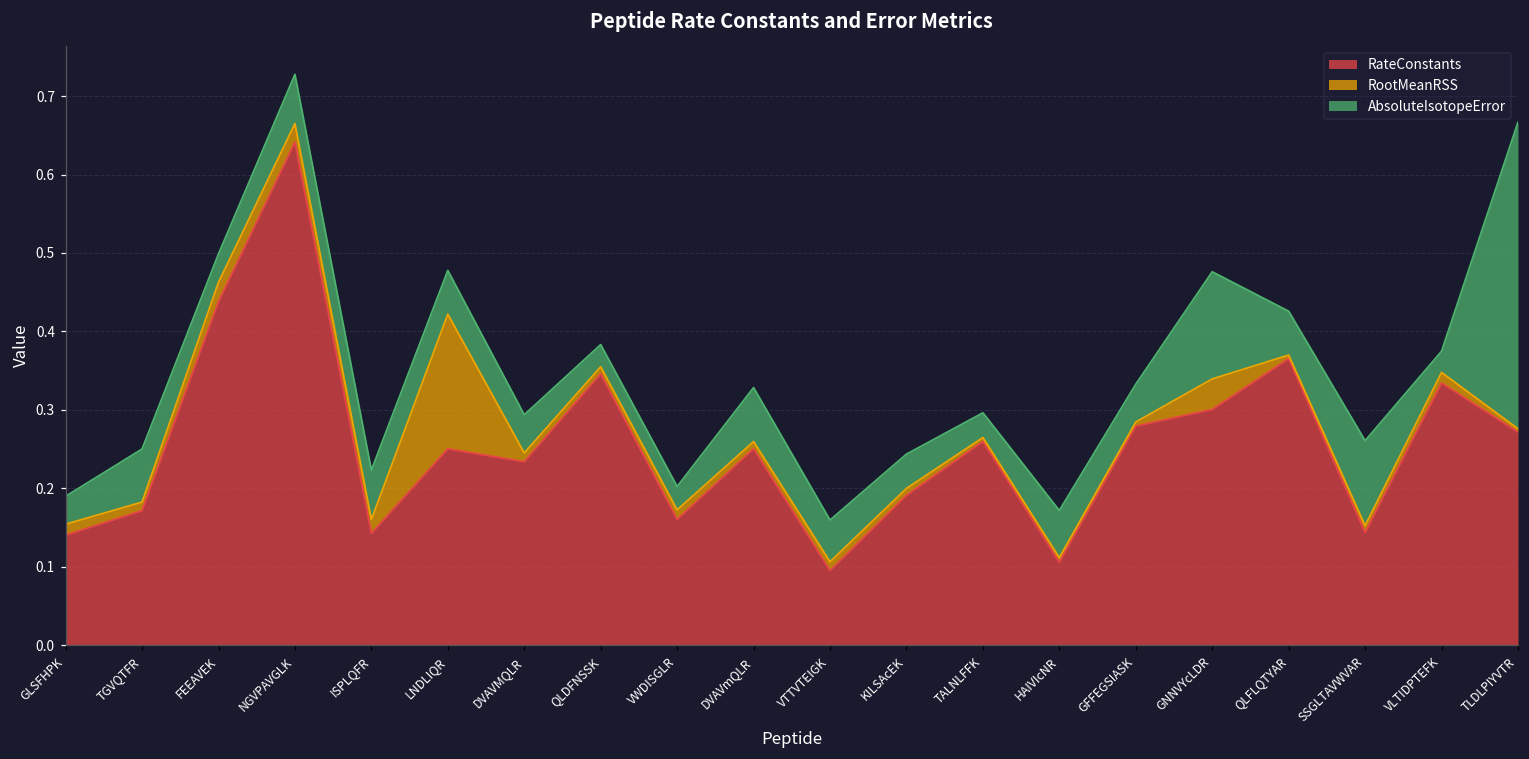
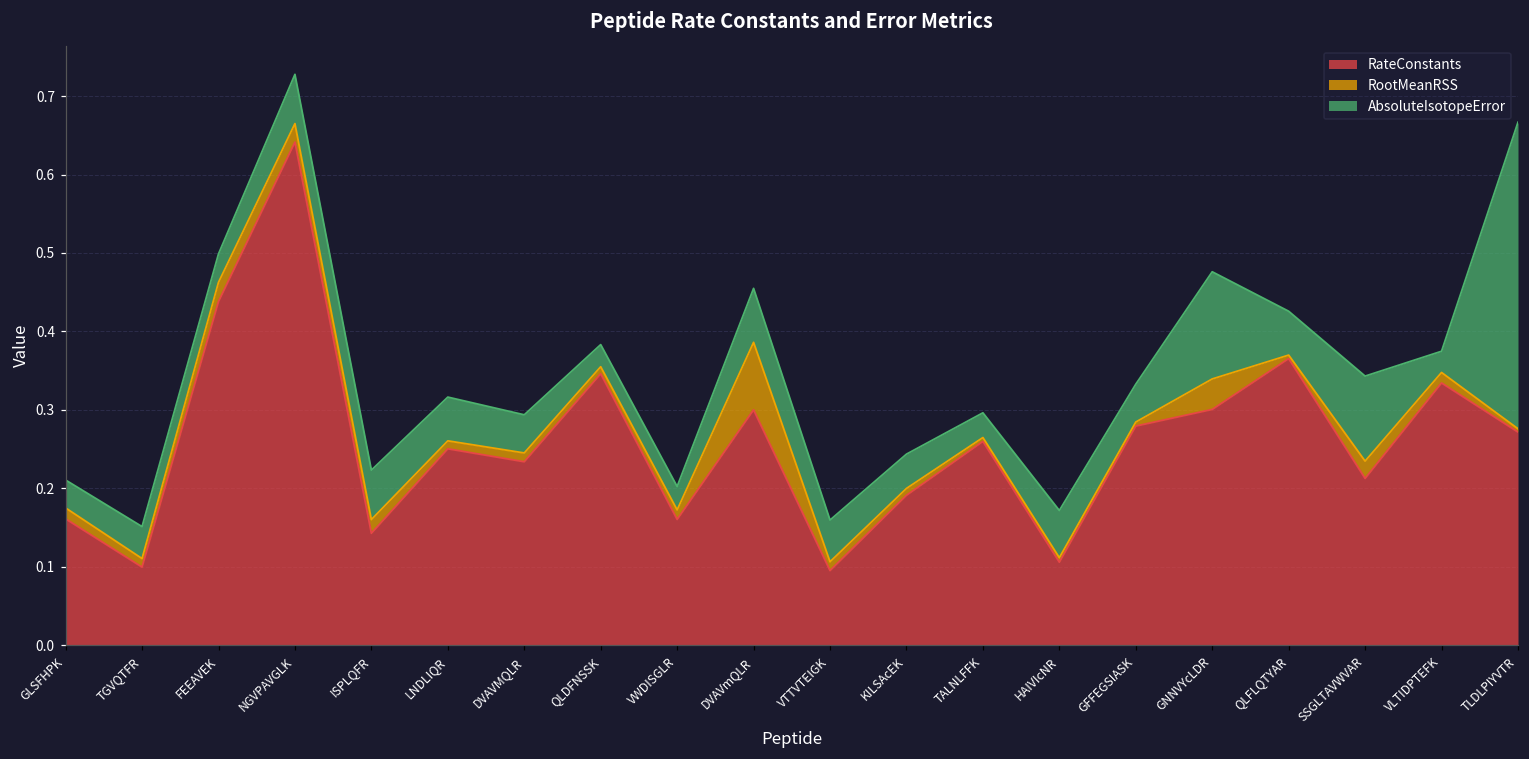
RateConstants, GLSFHPK: 0.14 -> 0.16
RateConstants, TGVQTFR: 0.17 -> 0.10
AbsoluteIsotopeError, TGVQTFR: 0.07 -> 0.04
RootMeanRSS, LNDLIQR: 0.17 -> 0.01
RateConstants, DVAVmQLR: 0.25 -> 0.30
RootMeanRSS, DVAVmQLR: 0.01 -> 0.09
RateConstants, SSGLTAVWVAR: 0.14 -> 0.21
RootMeanRSS, SSGLTAVWVAR: 0.01 -> 0.02
